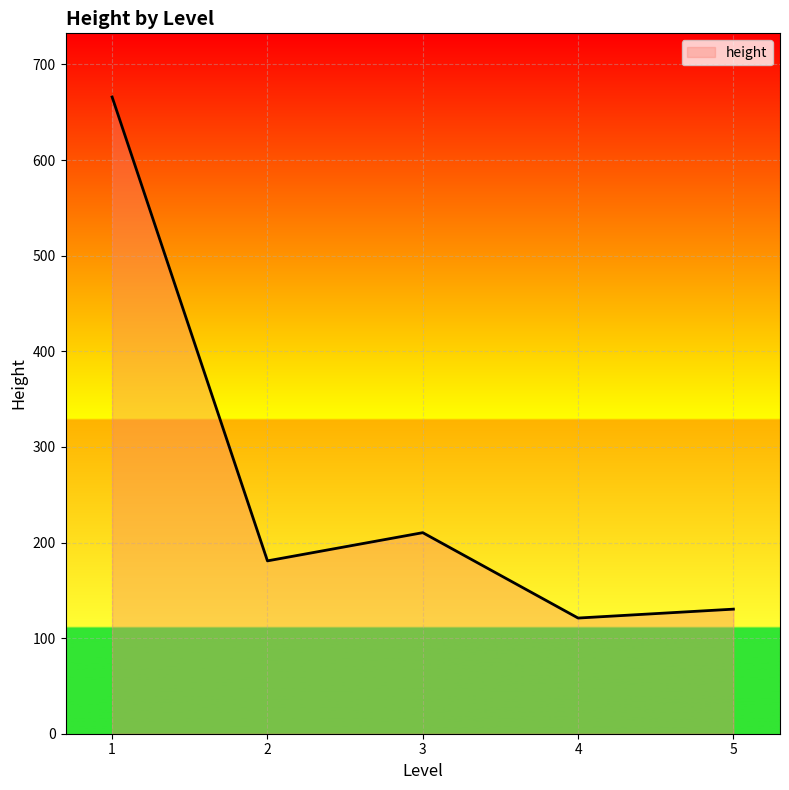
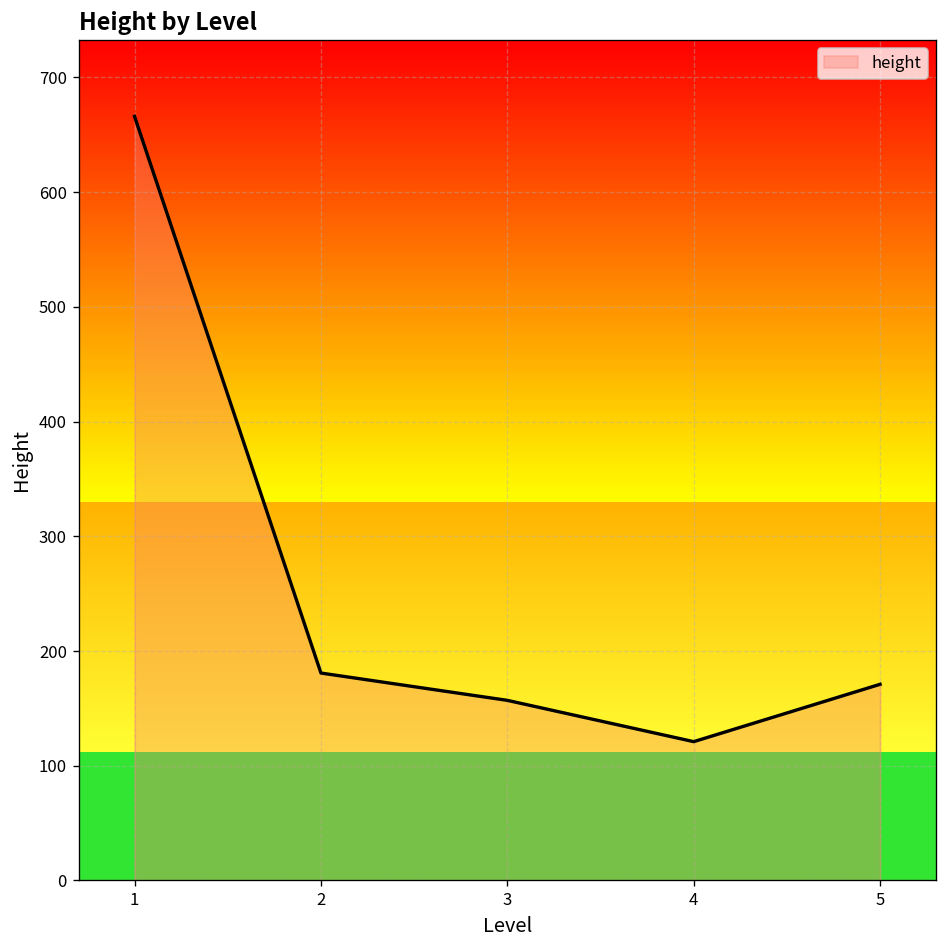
3: 210 -> 160
5: 130 -> 170
